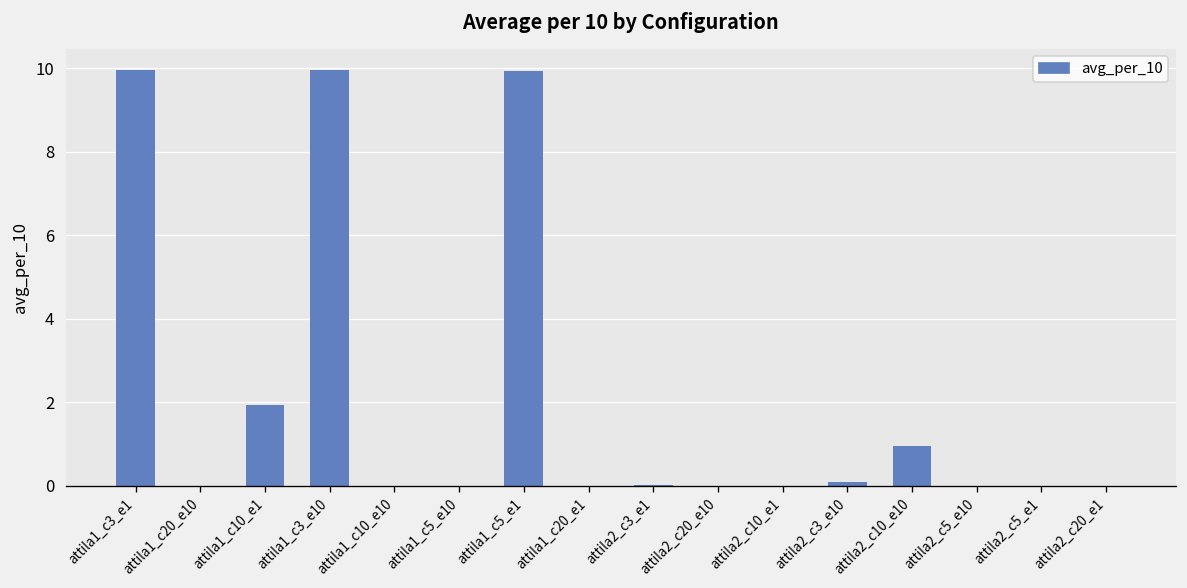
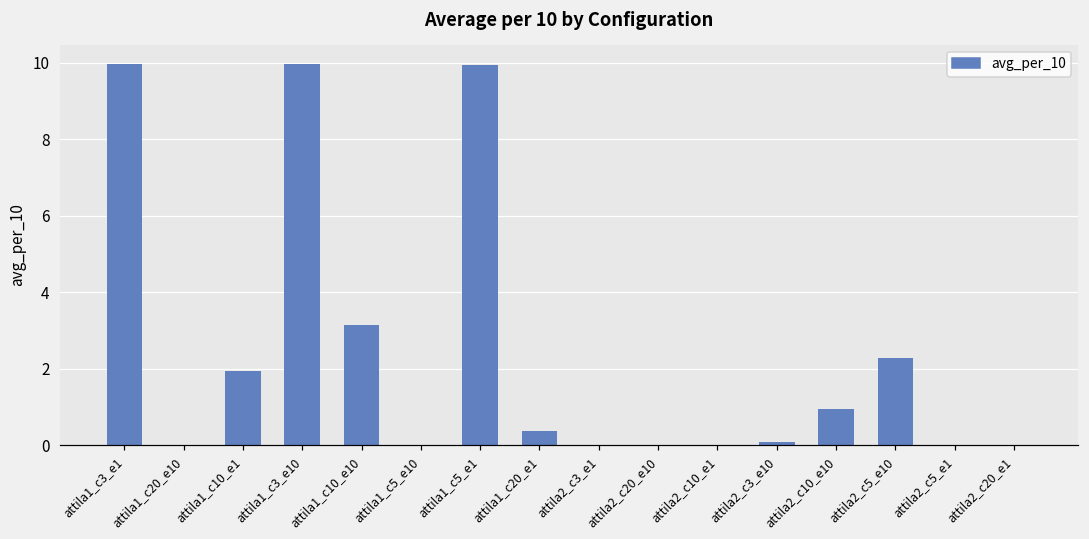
attila1_c10_e10: 0.0 -> 3.1
attila1_c20_e1: 0.0 -> 0.4
attila2_c5_e10: 0.0 -> 2.3
